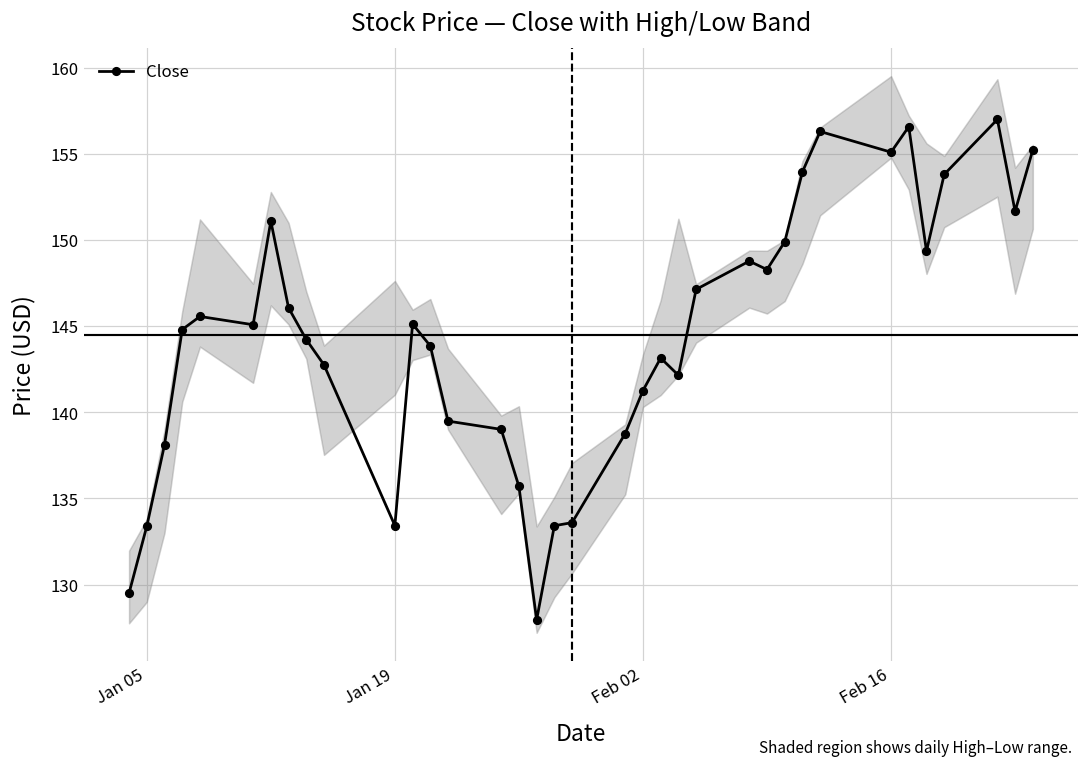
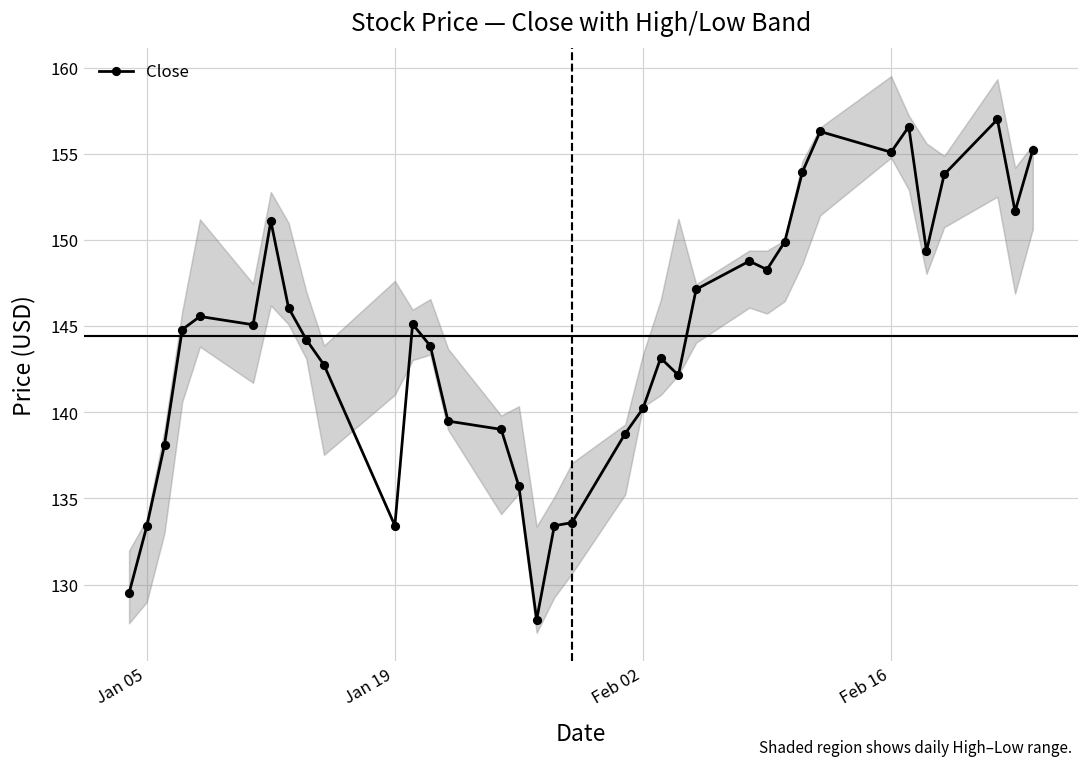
Close, Feb 02: 141.3 -> 140.2
